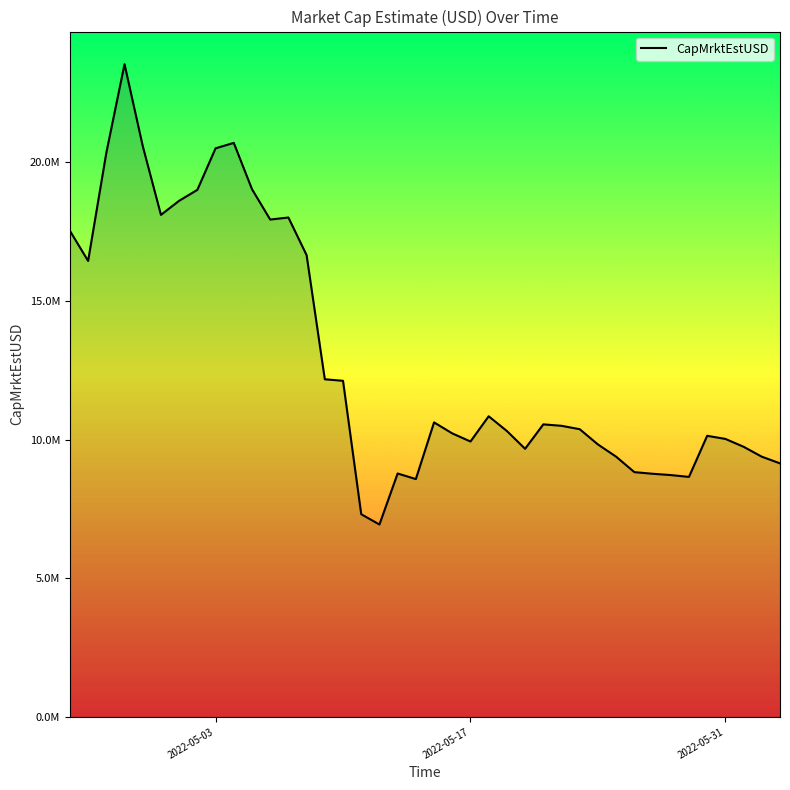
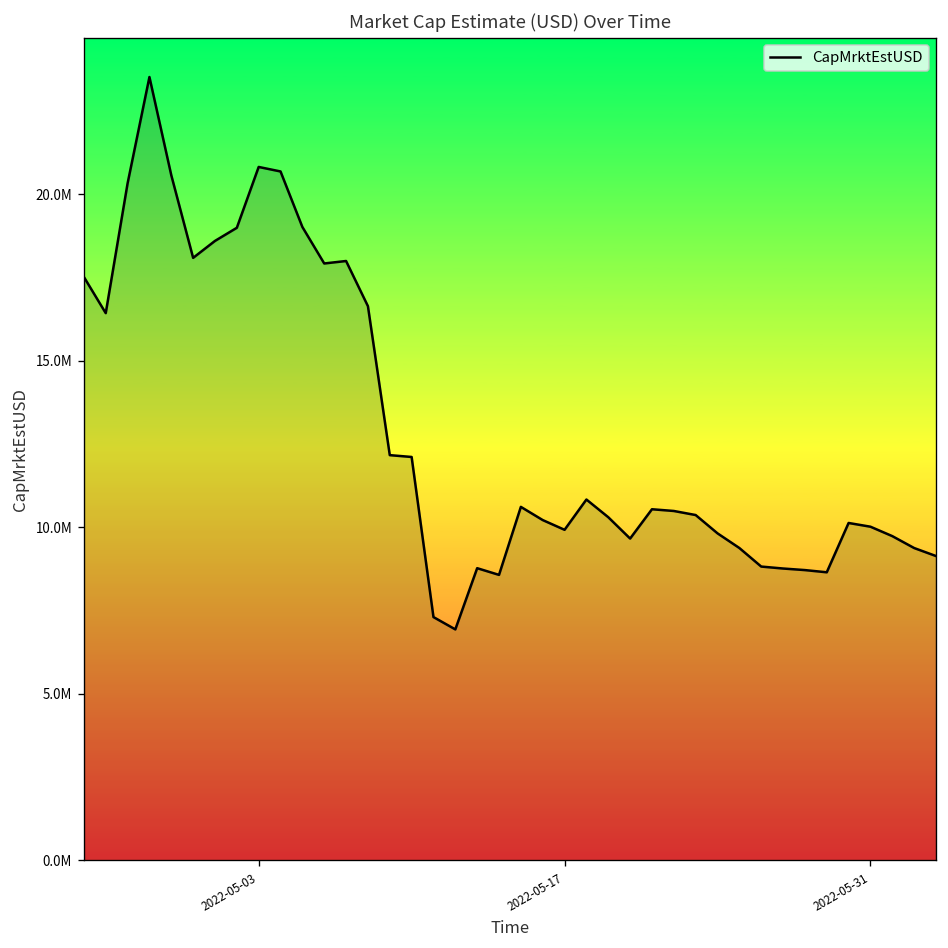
2022-05-03: 20500000 -> 20800000
